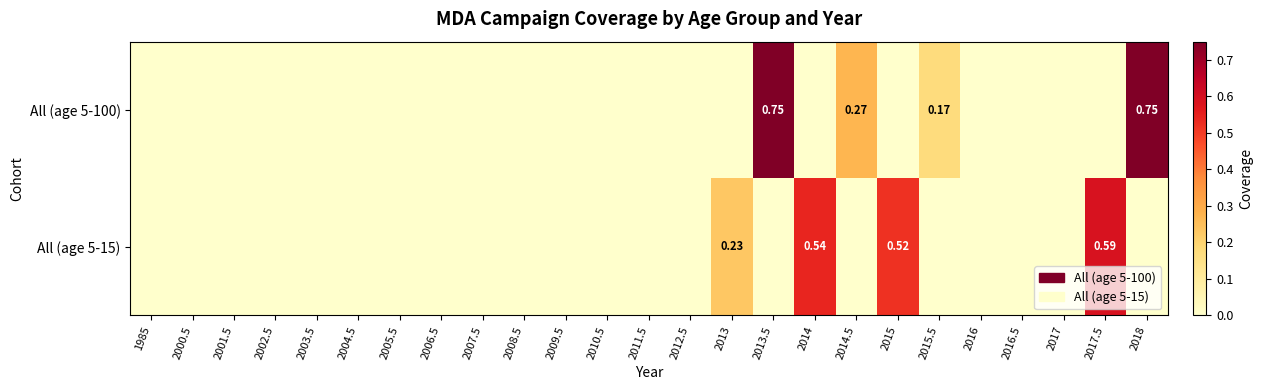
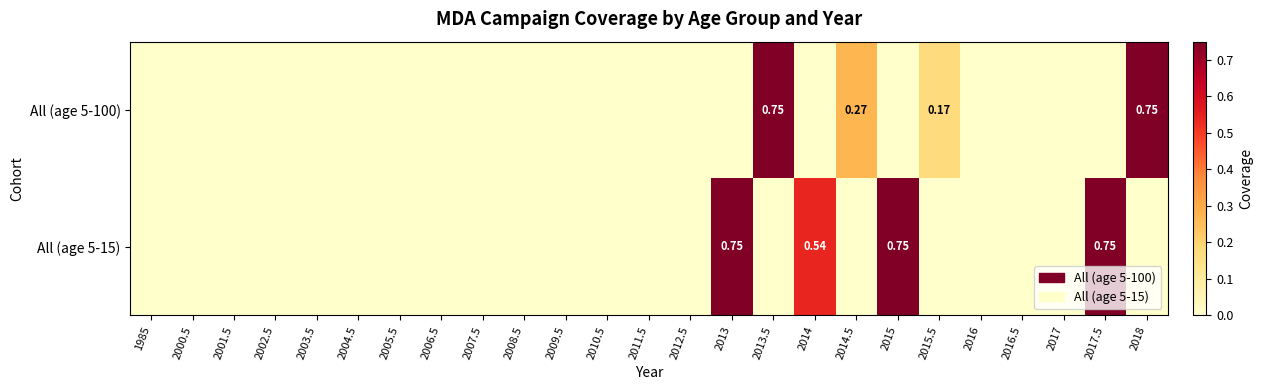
All (age 5-15), 2013: 0.23 -> 0.75
All (age 5-15), 2015: 0.52 -> 0.75
All (age 5-15), 2017.5: 0.59 -> 0.75
